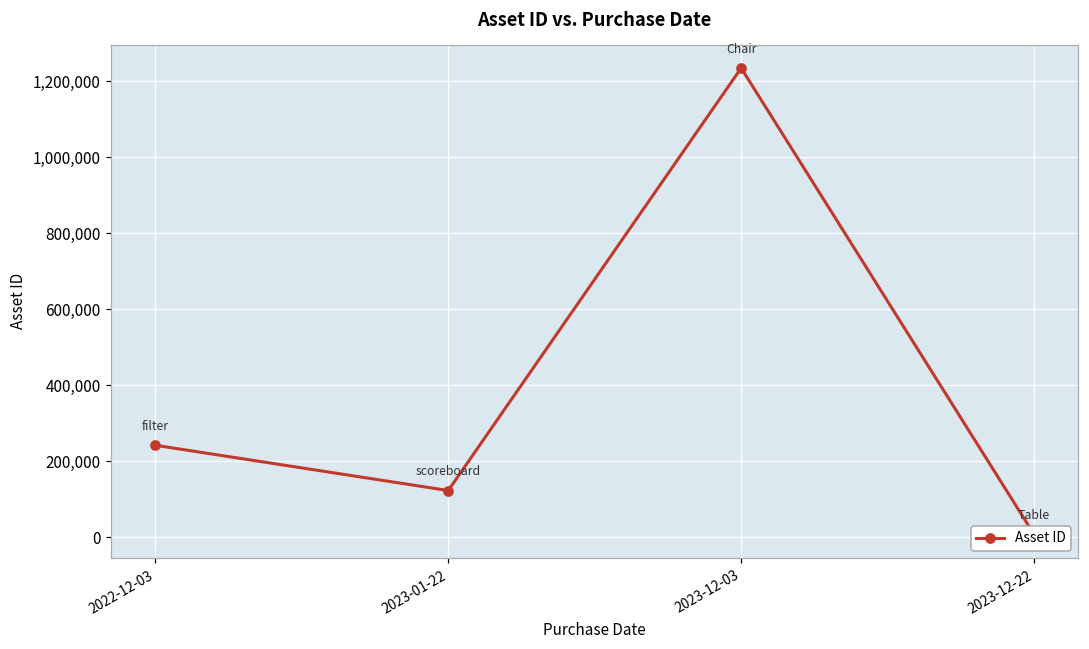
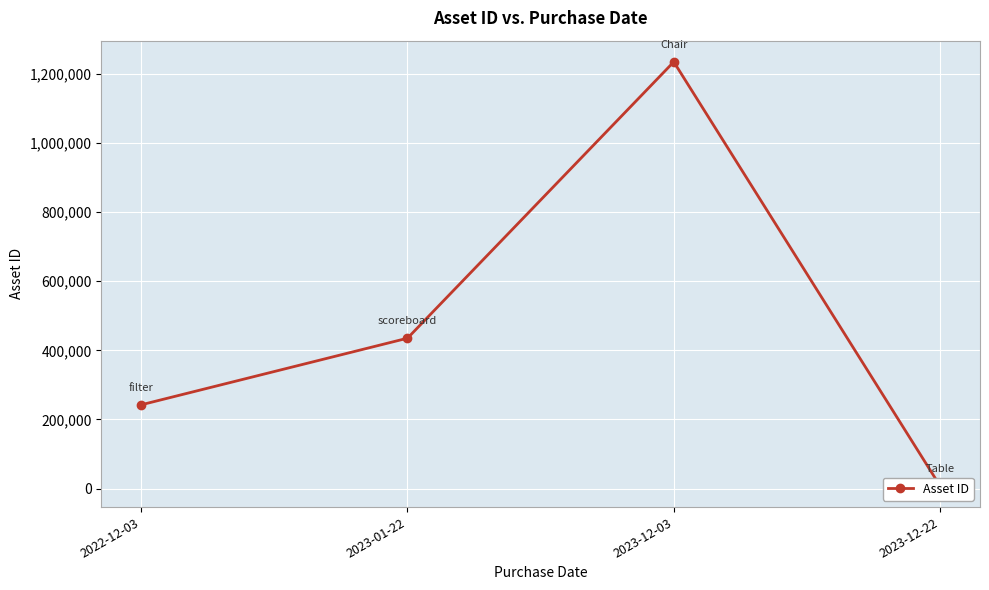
2023-01-22: 120,000 -> 440,000
